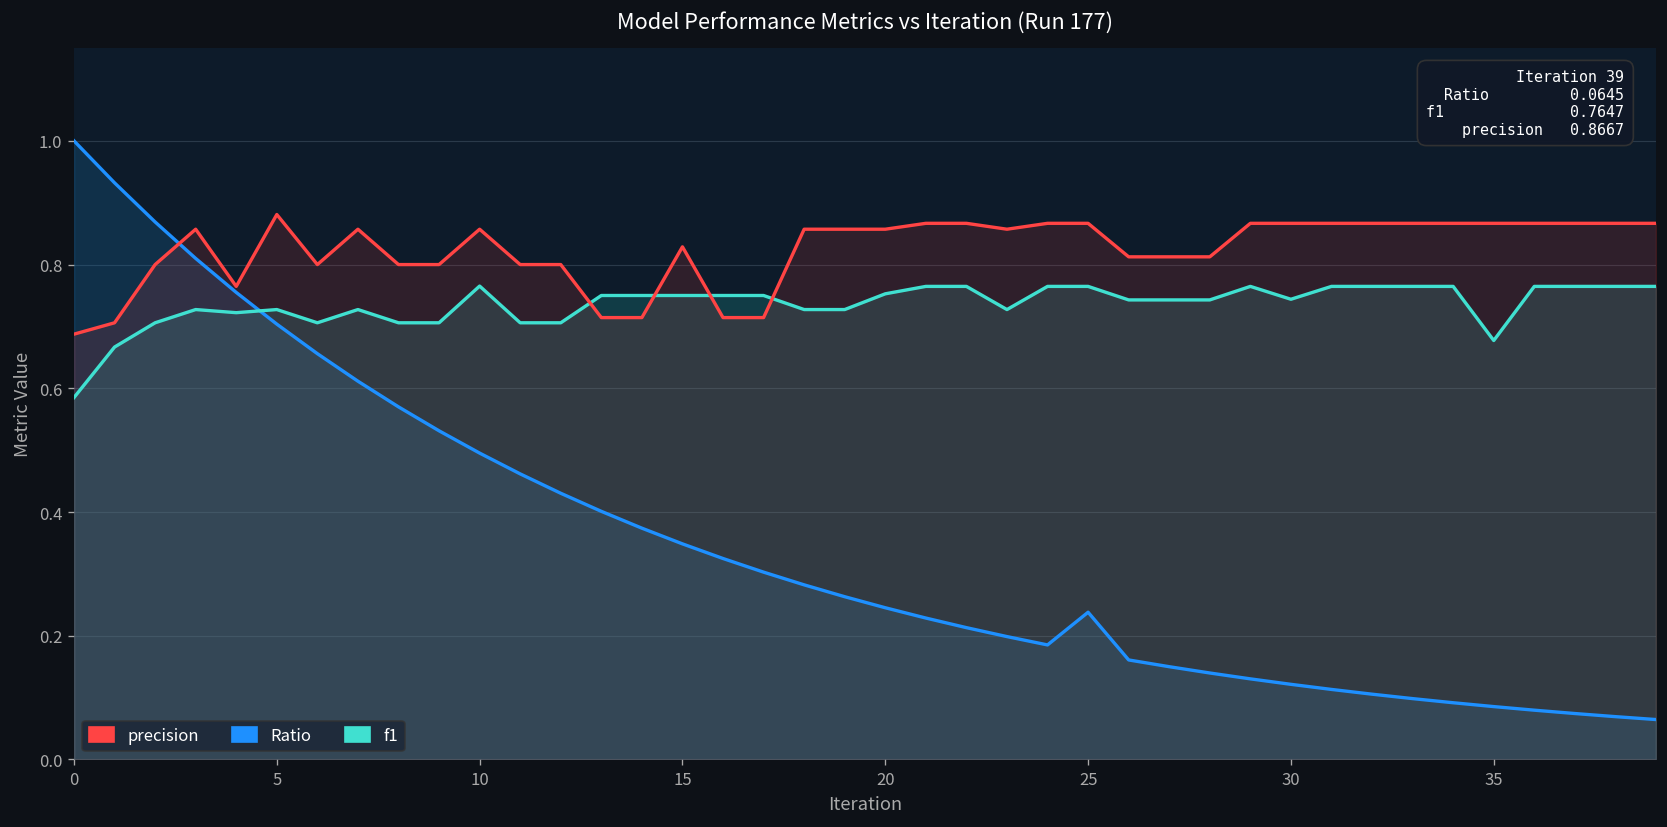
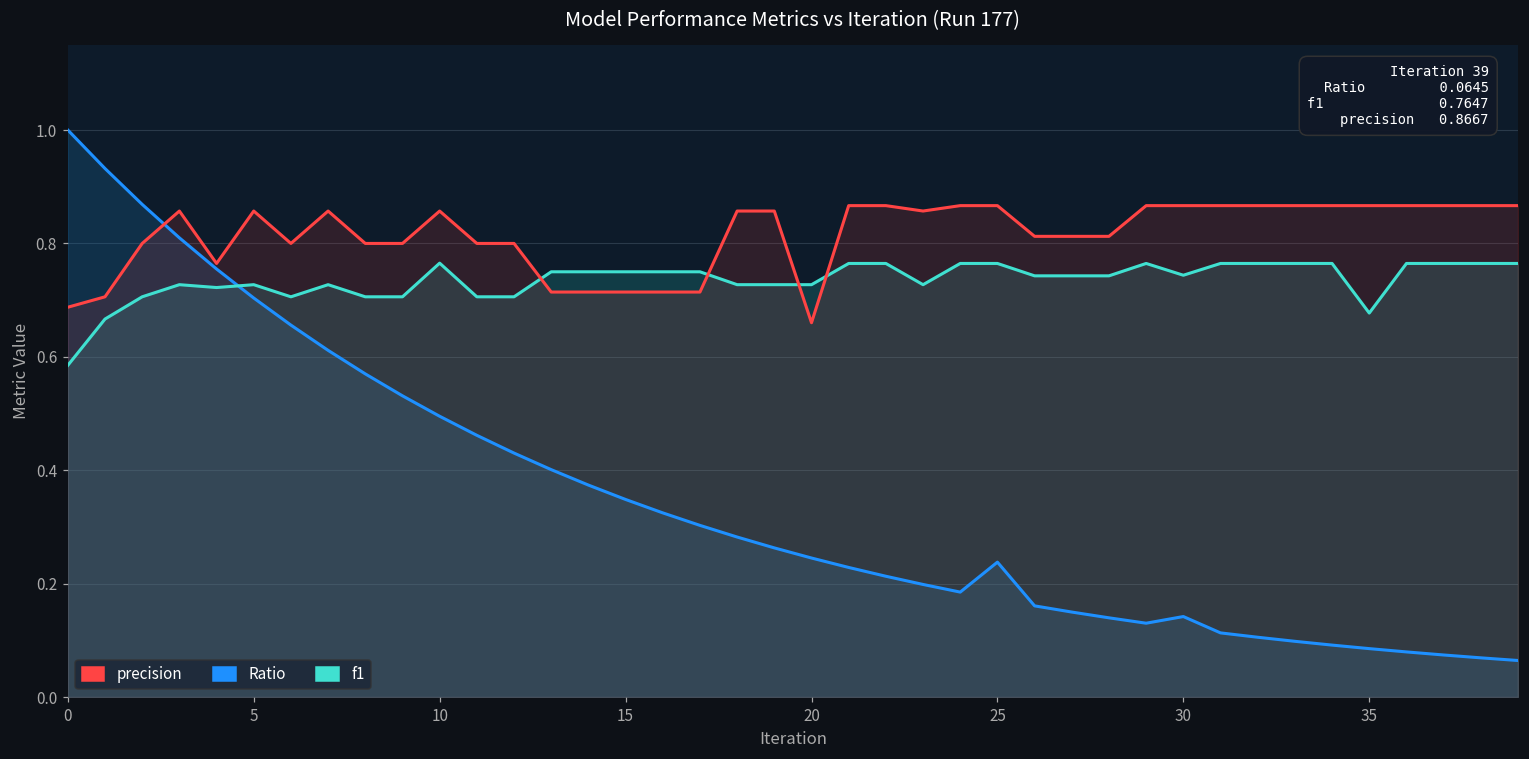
precision, 5: 0.88 -> 0.86
precision, 15: 0.83 -> 0.71
f1, 20: 0.75 -> 0.73
precision, 20: 0.86 -> 0.66
Ratio, 30: 0.12 -> 0.14
